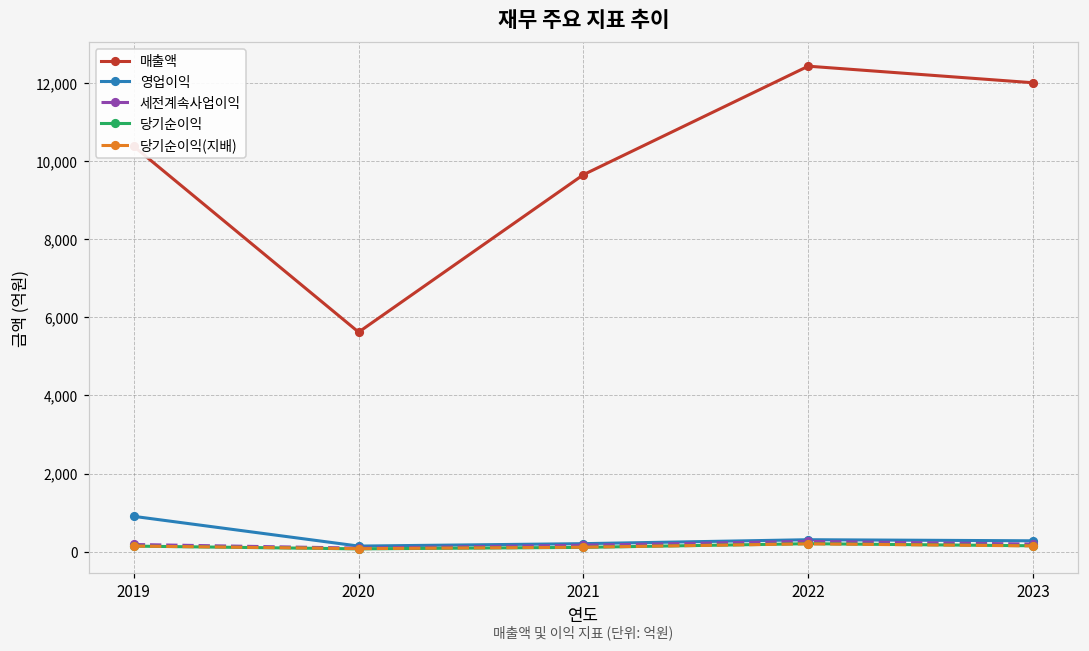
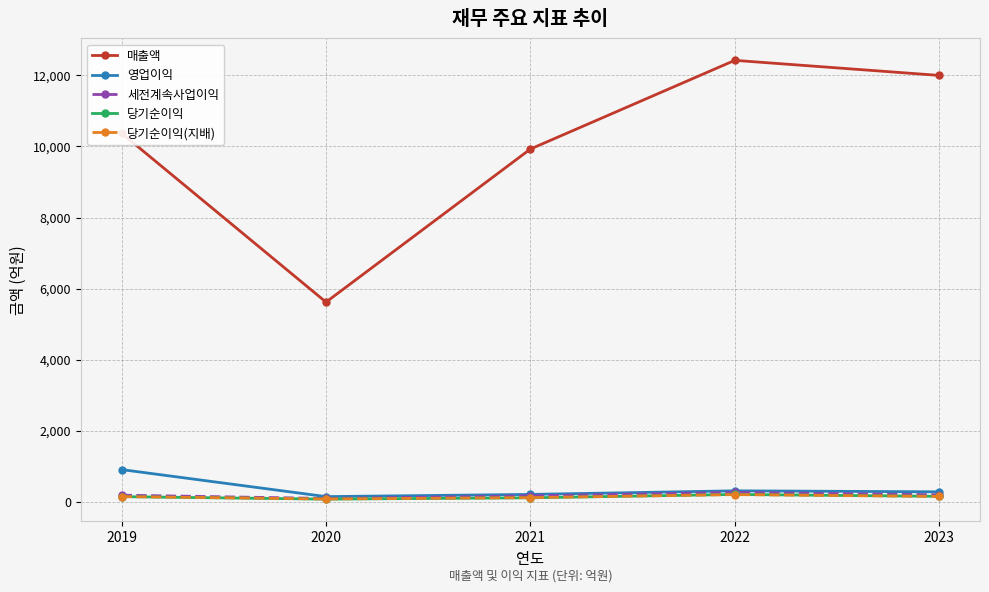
매출액, 2021: 9,600 -> 9,900
